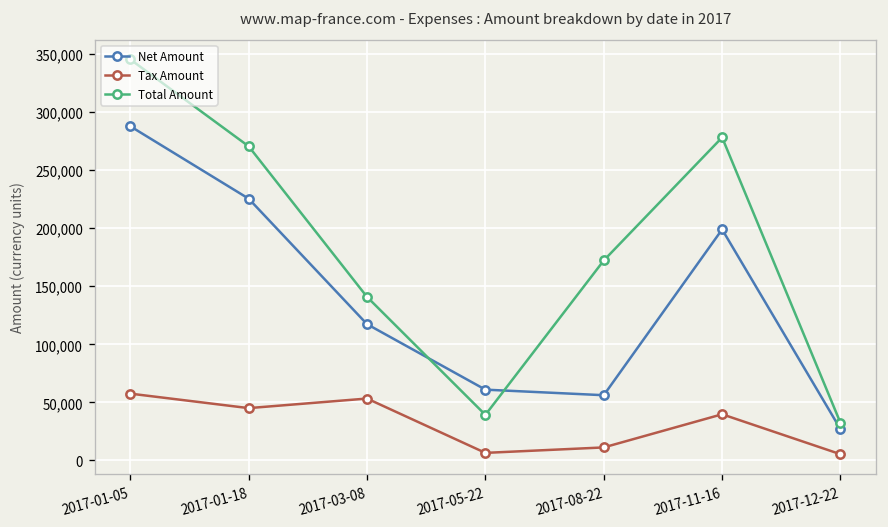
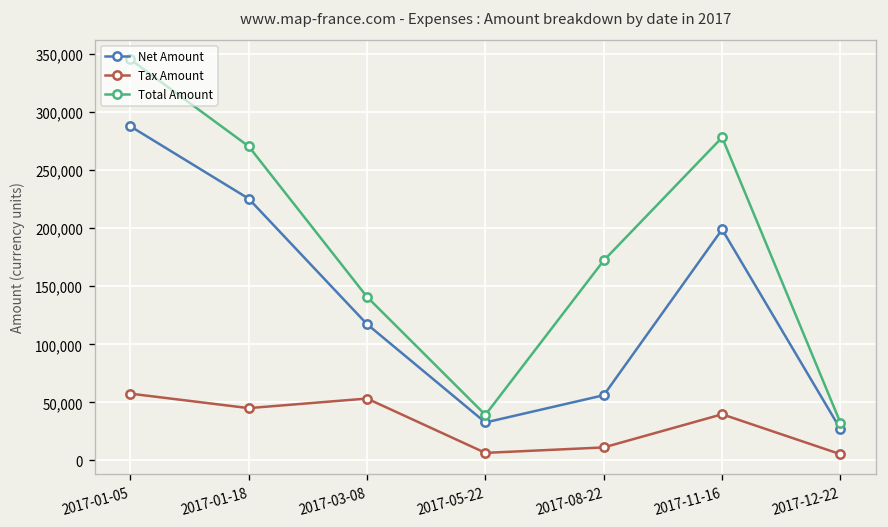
Net Amount, 2017-05-22: 60,000 -> 30,000
